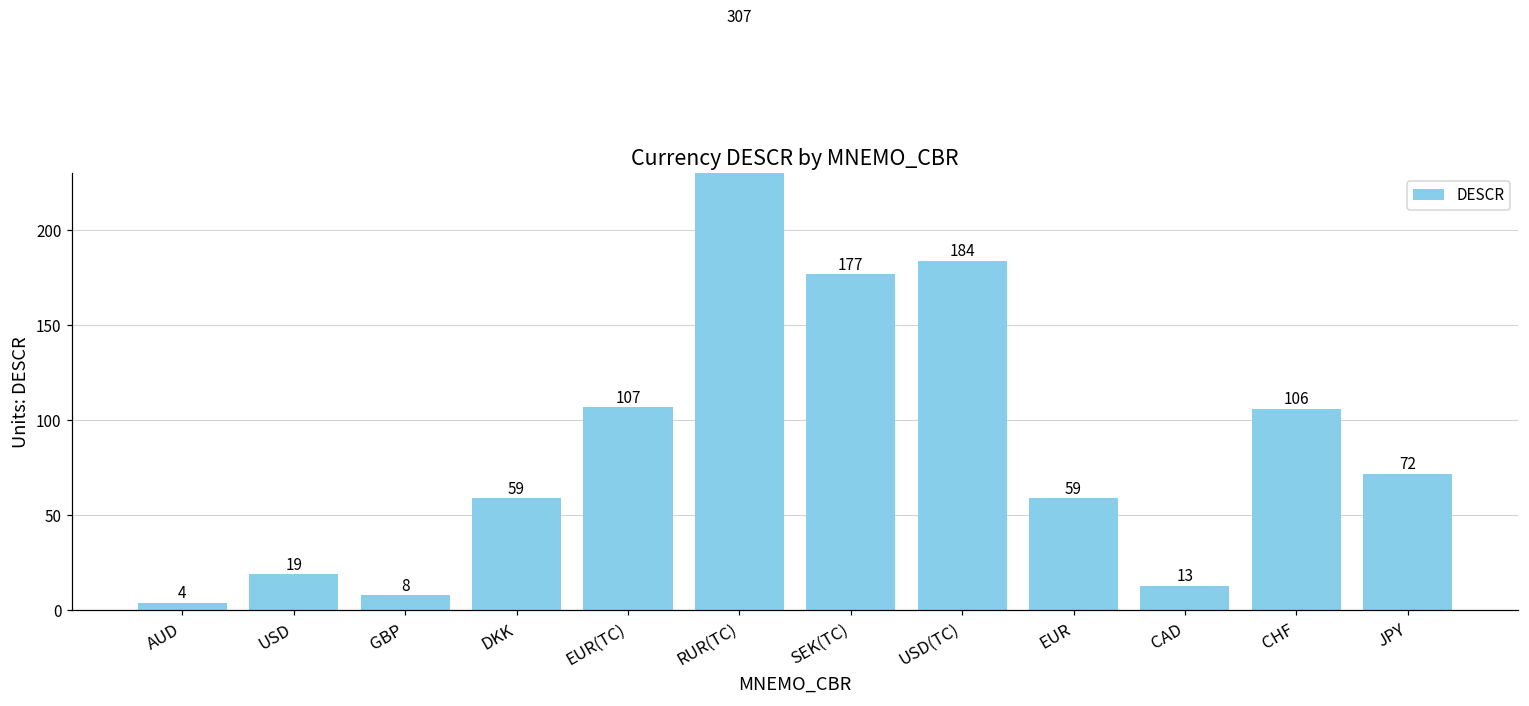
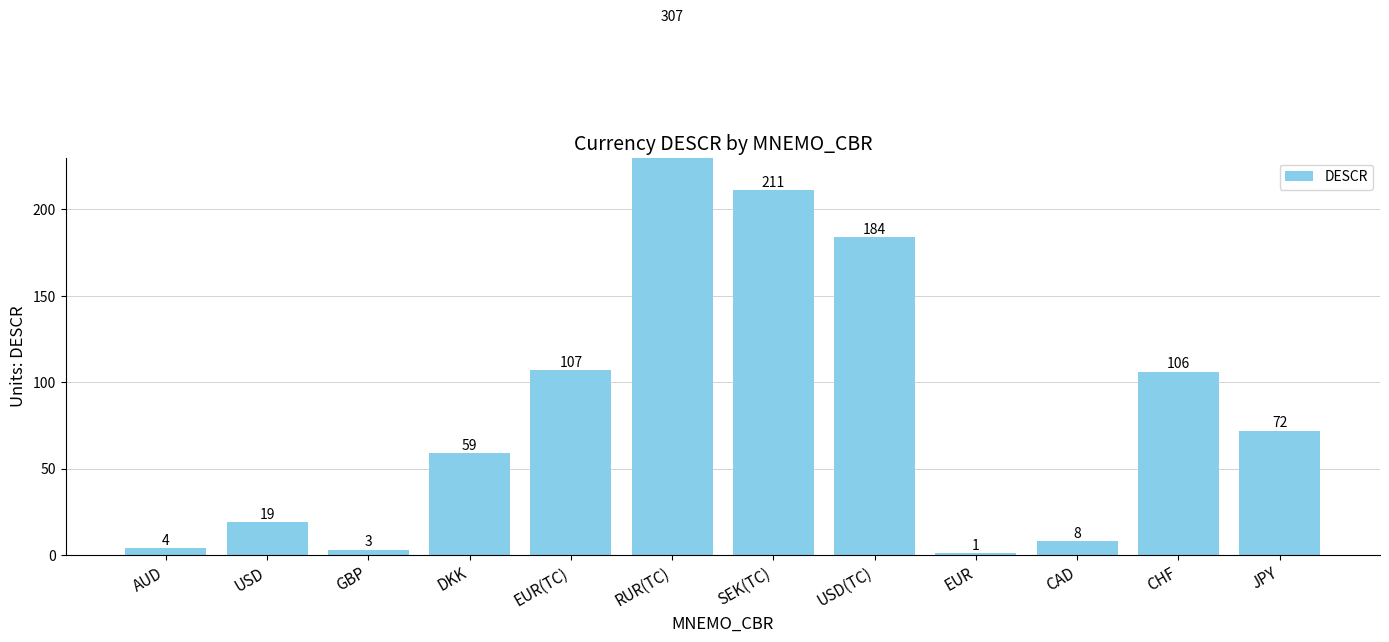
GBP: 8 -> 3
SEK(TC): 177 -> 211
EUR: 59 -> 1
CAD: 13 -> 8
